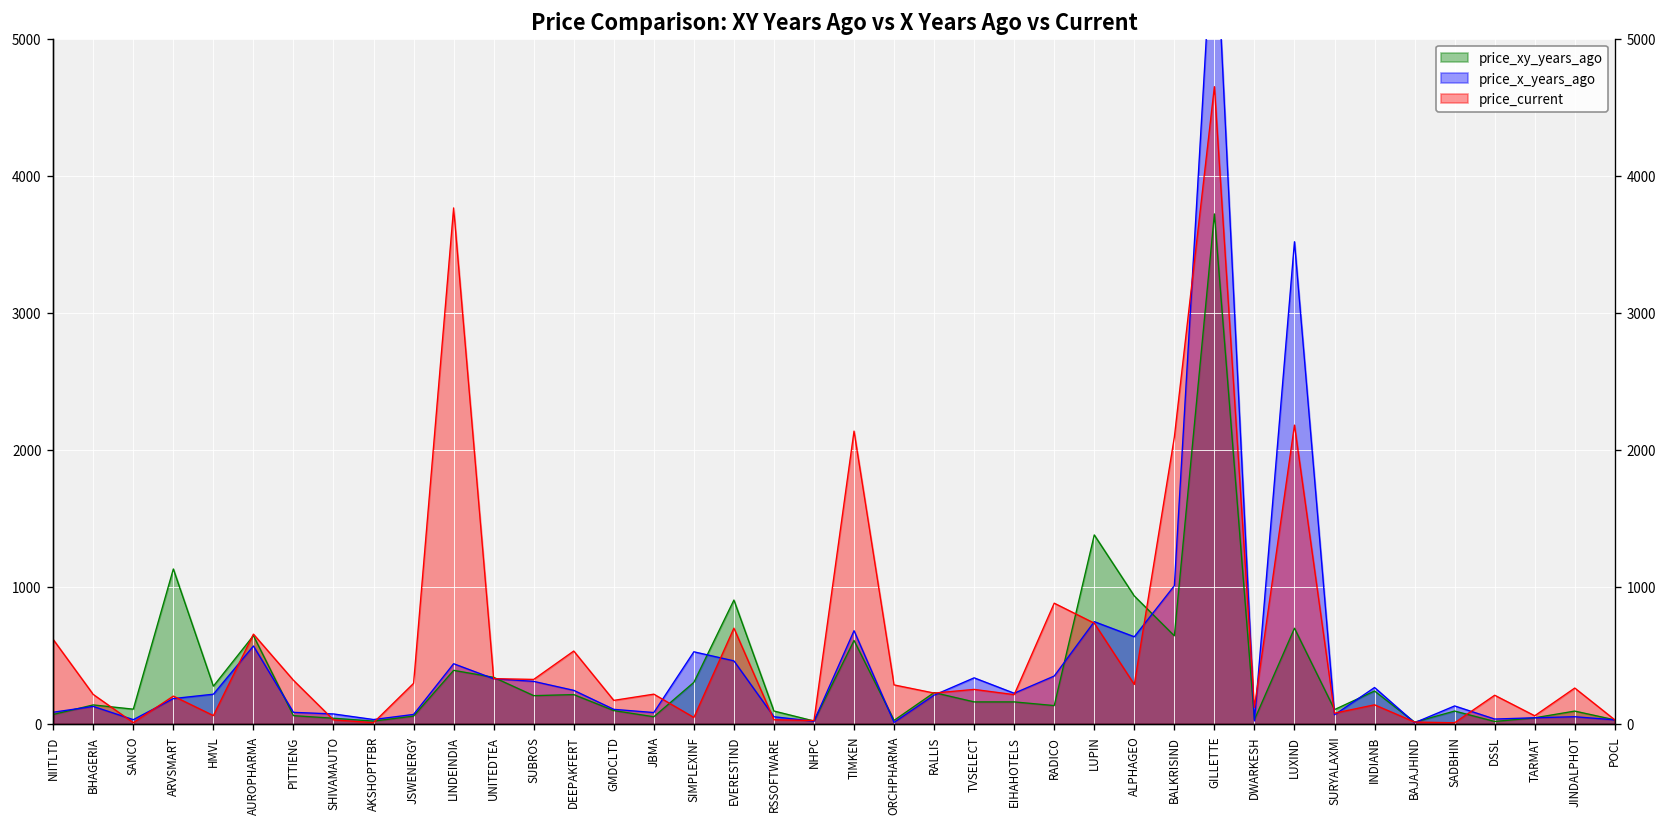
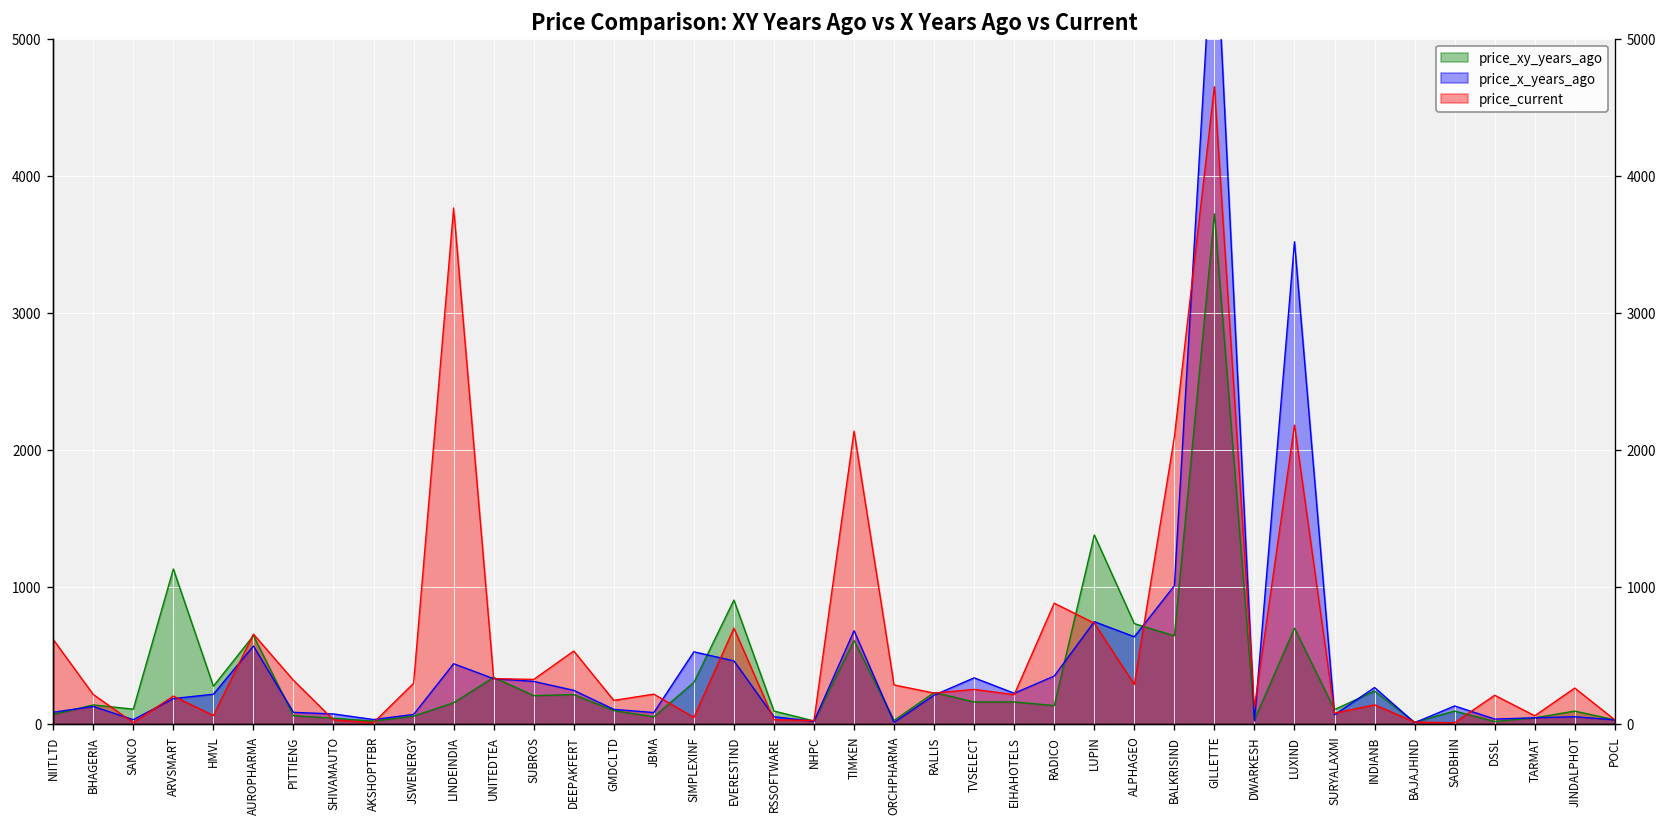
price_xy_years_ago, LINDEINDIA: 390 -> 160
price_xy_years_ago, ALPHAGEO: 930 -> 730
